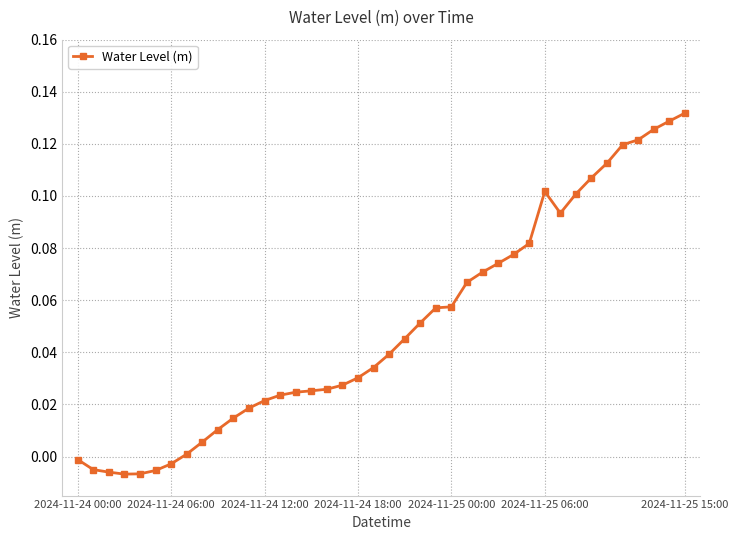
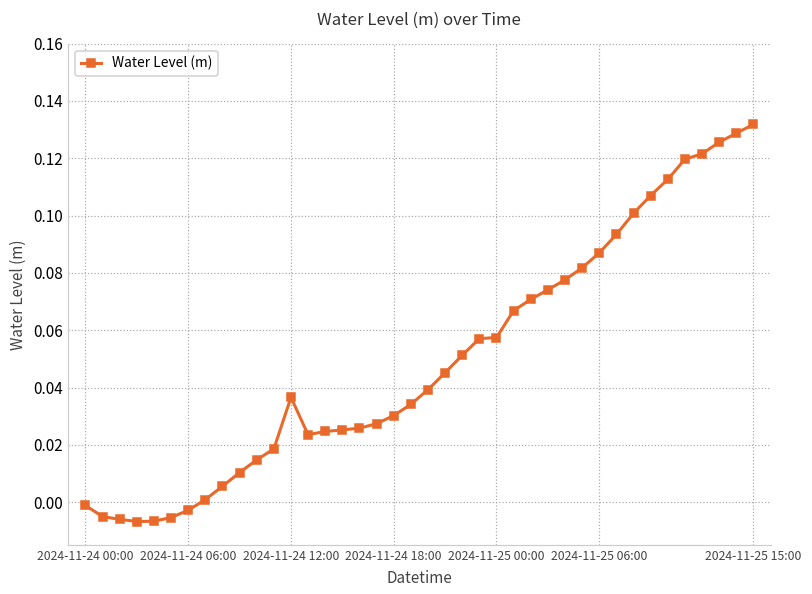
2024-11-24 12:00: 0.021 -> 0.037
2024-11-25 06:00: 0.102 -> 0.087
